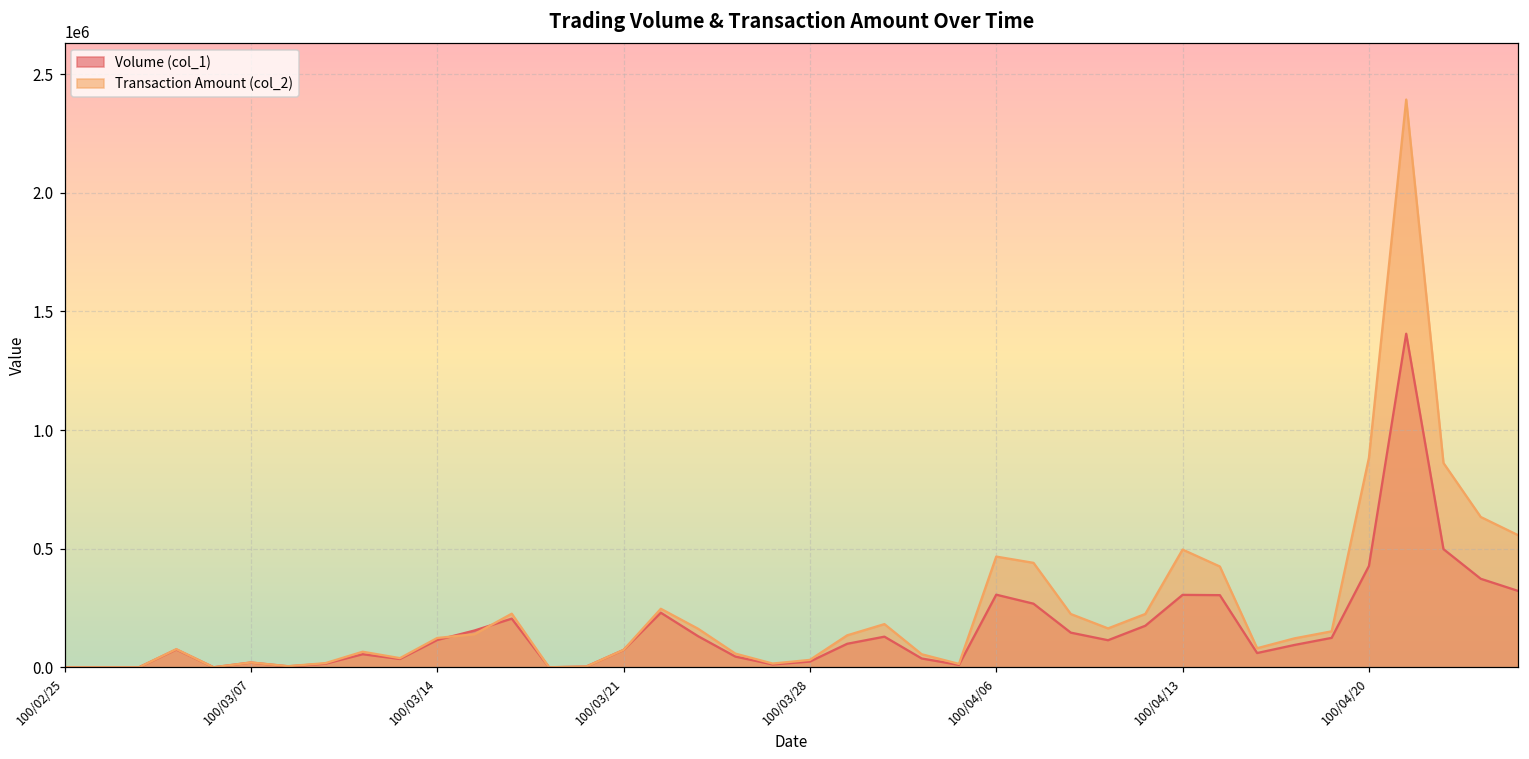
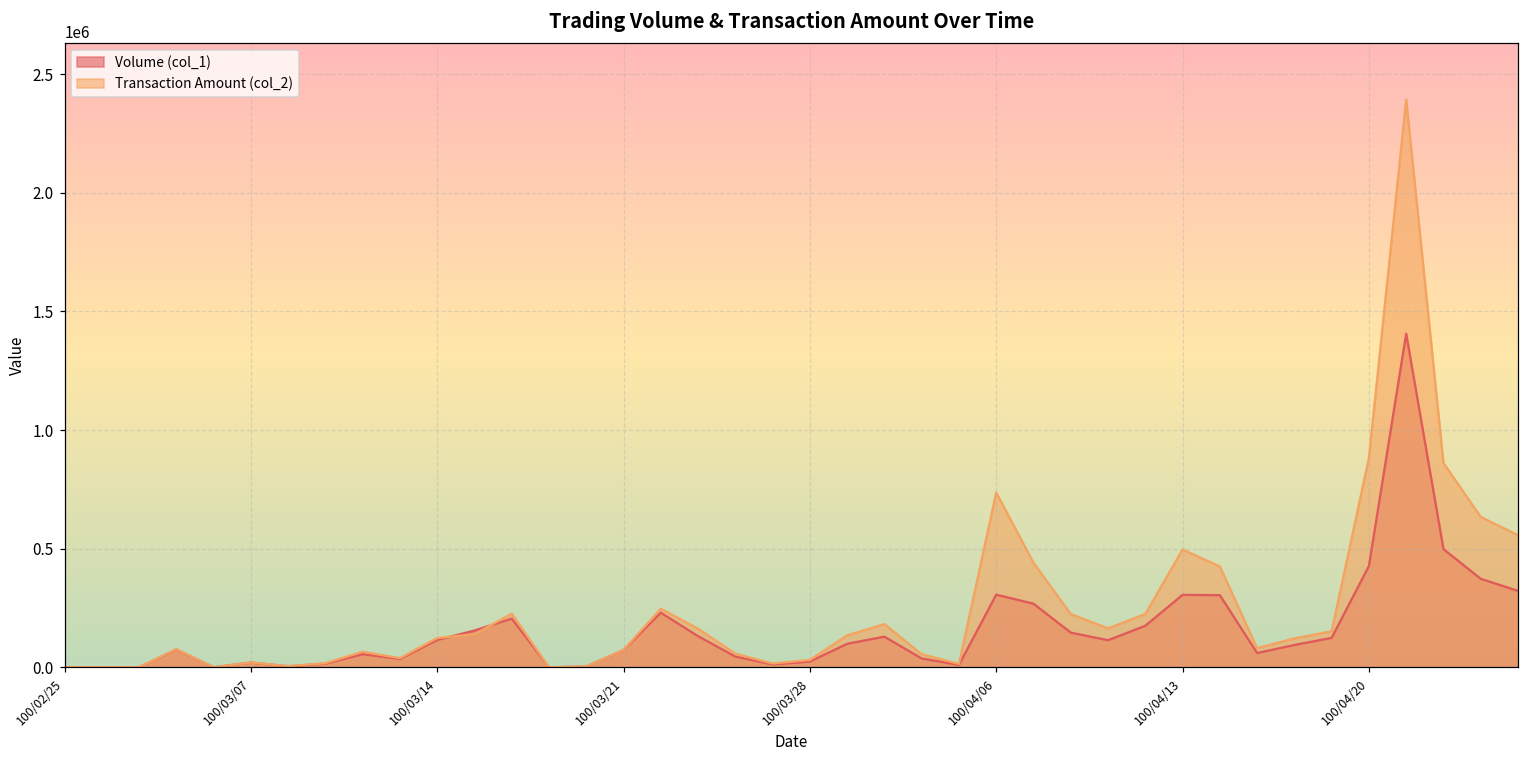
Transaction Amount (col_2), 100/04/06: 470000 -> 740000
